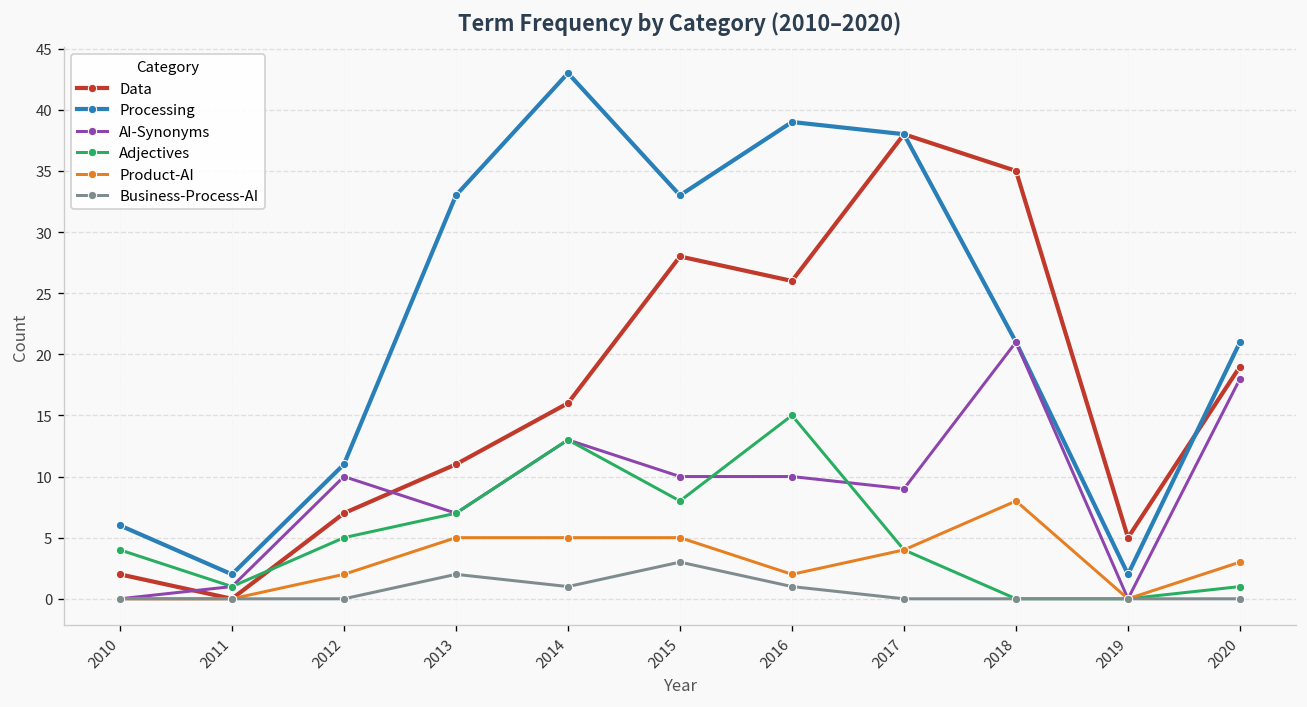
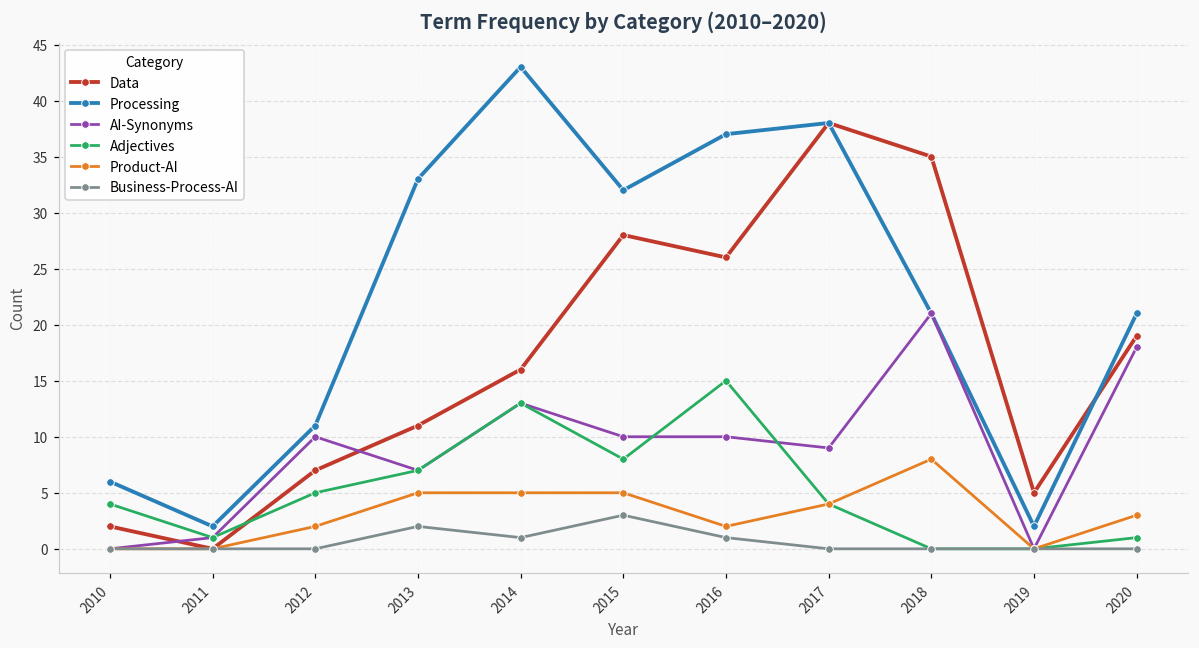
Processing, 2015: 33 -> 32
Processing, 2016: 39 -> 37
